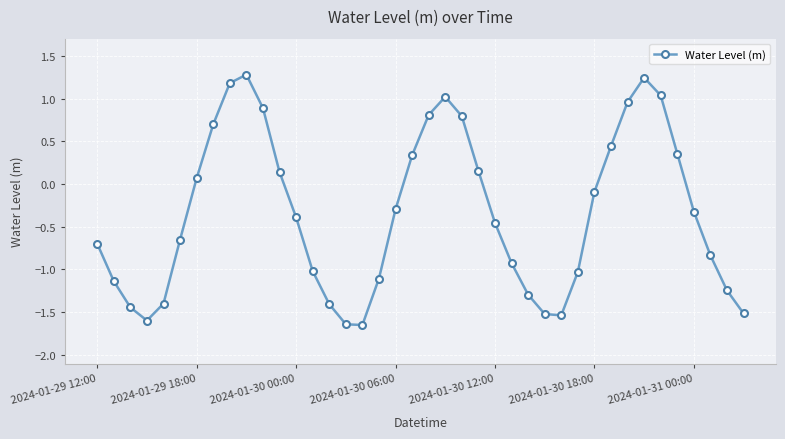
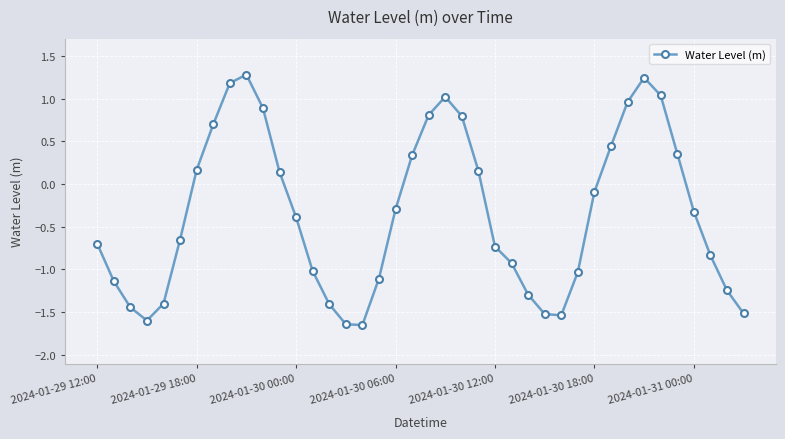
2024-01-29 18:00: 0.1 -> 0.2
2024-01-30 12:00: -0.5 -> -0.7
